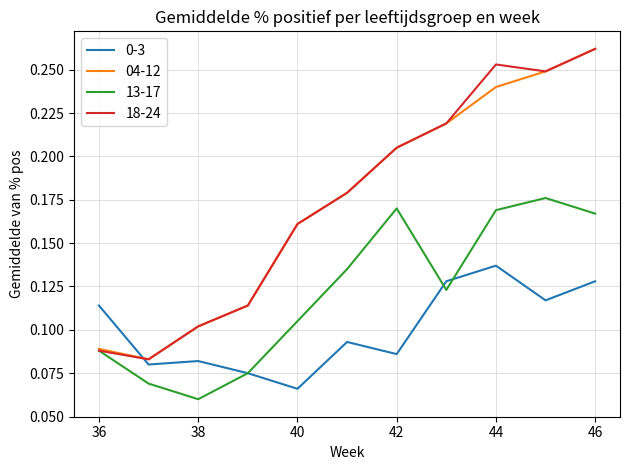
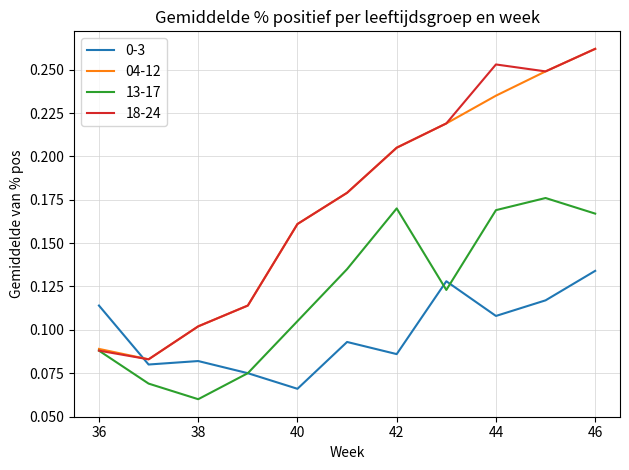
0-3, 44: 0.137 -> 0.108
04-12, 44: 0.240 -> 0.235
0-3, 46: 0.128 -> 0.134
